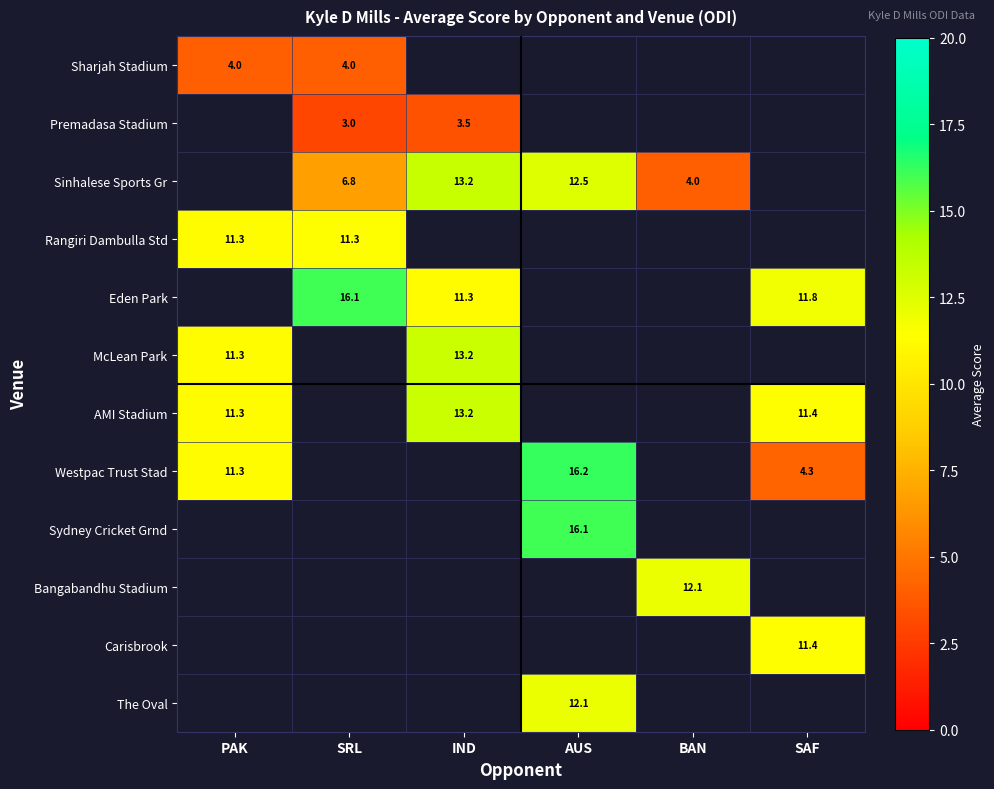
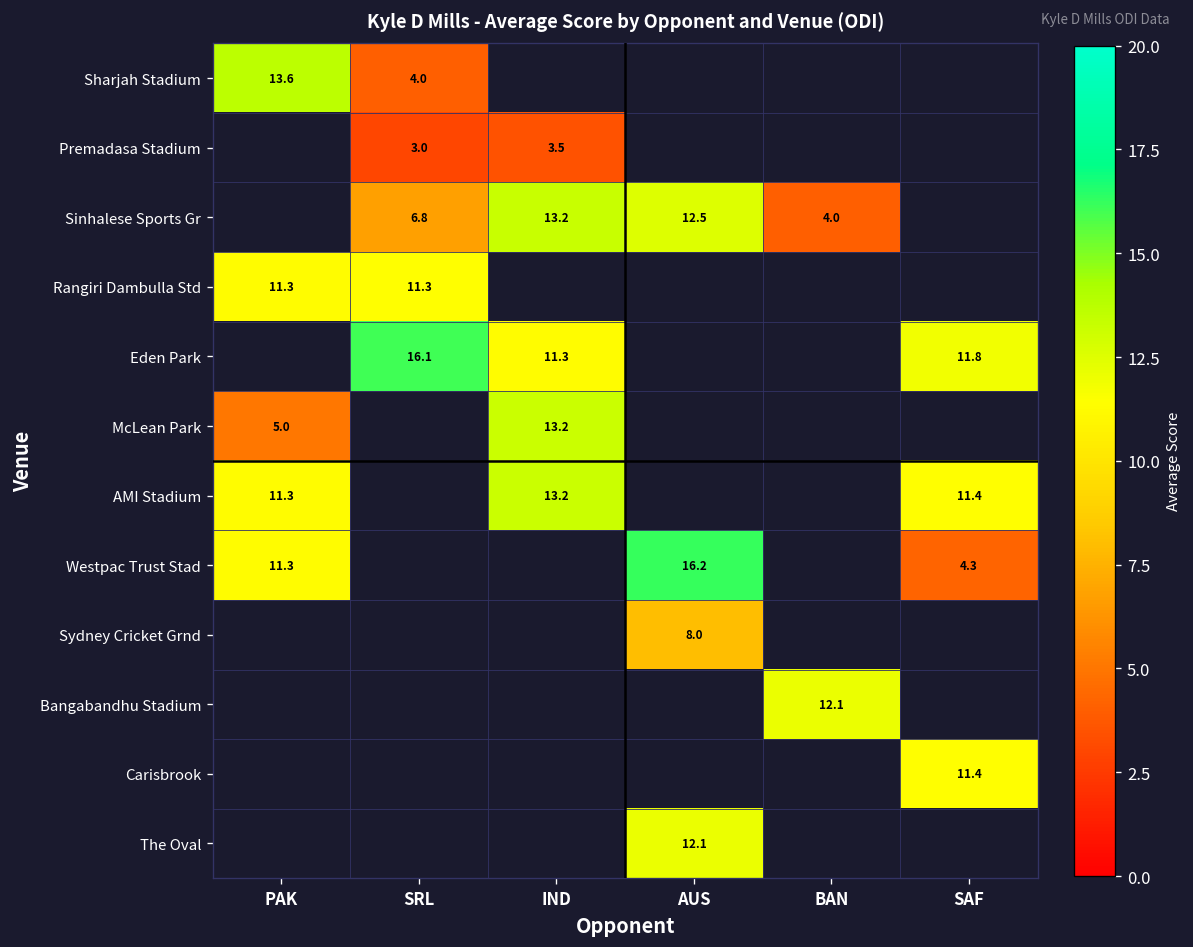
Sharjah Stadium, PAK: 4.0 -> 13.6
McLean Park, PAK: 11.3 -> 5.0
Sydney Cricket Grnd, AUS: 16.1 -> 8.0
